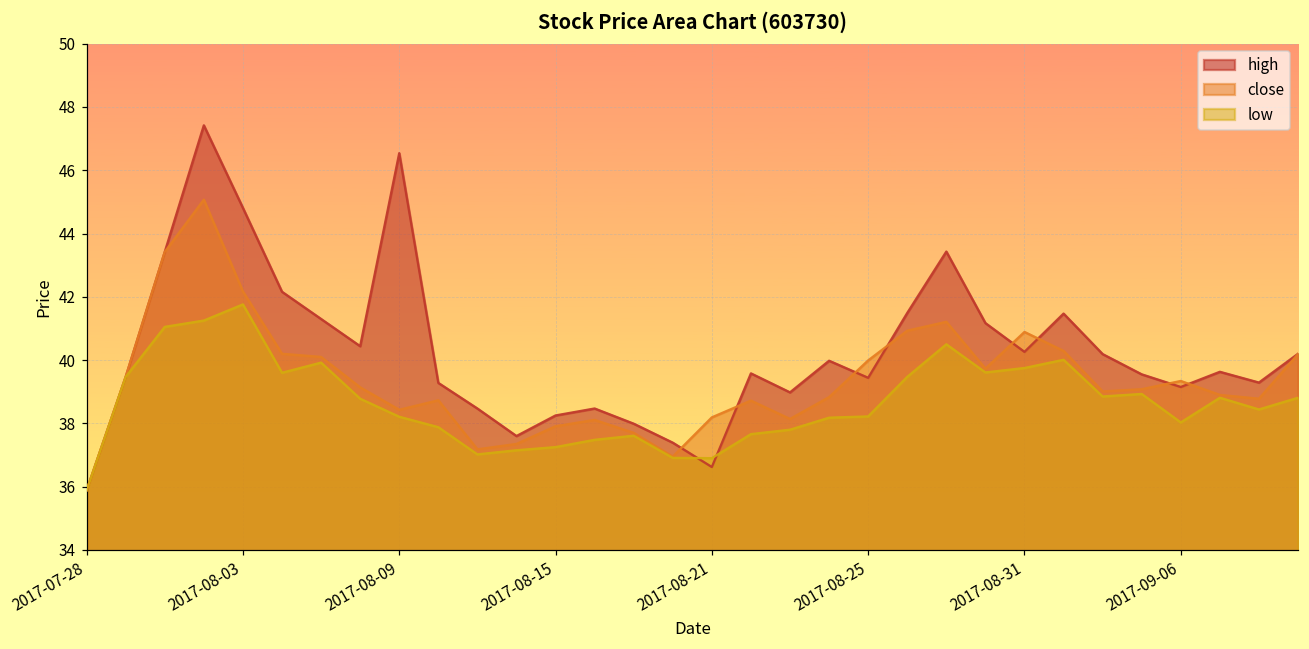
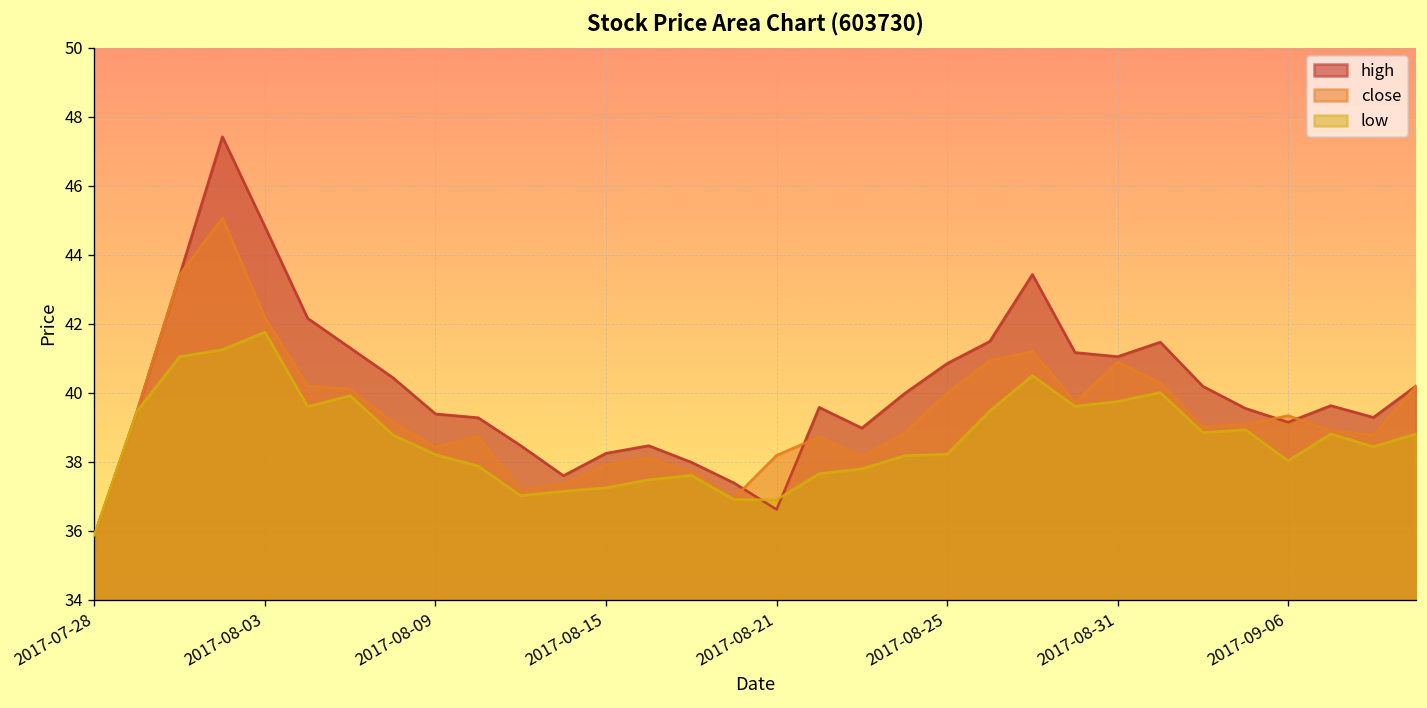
high, 2017-08-09: 46.5 -> 39.4
high, 2017-08-25: 39.4 -> 40.9
high, 2017-08-31: 40.3 -> 41.1
